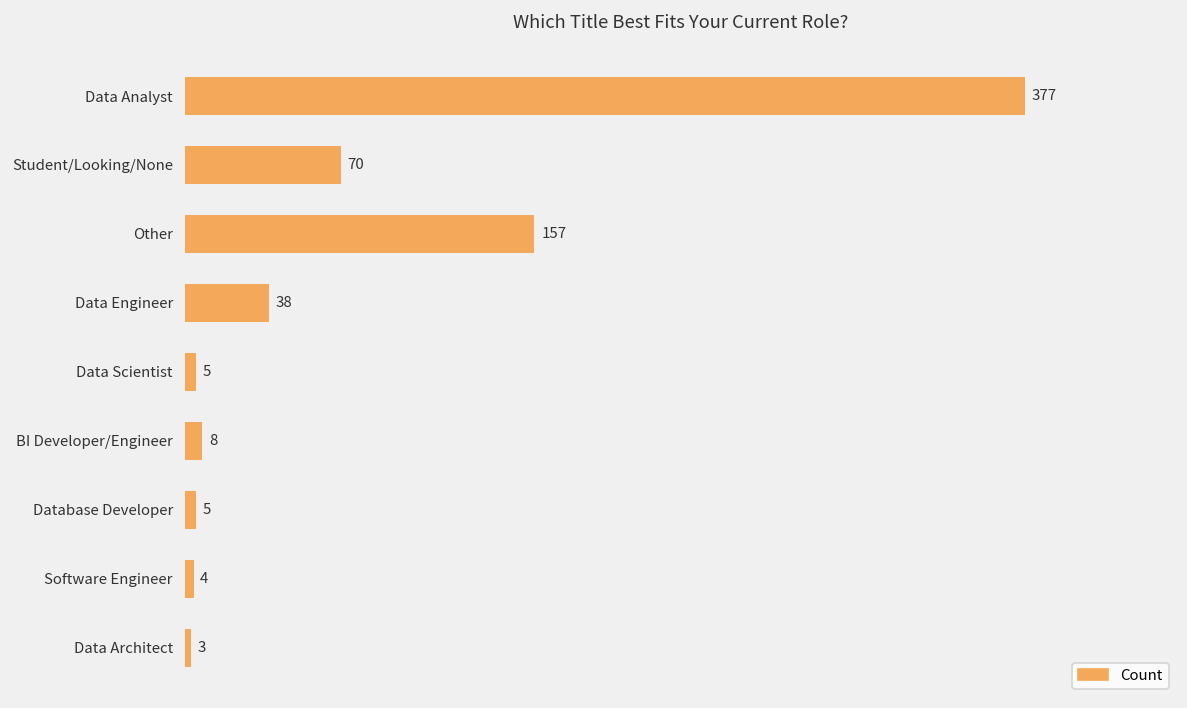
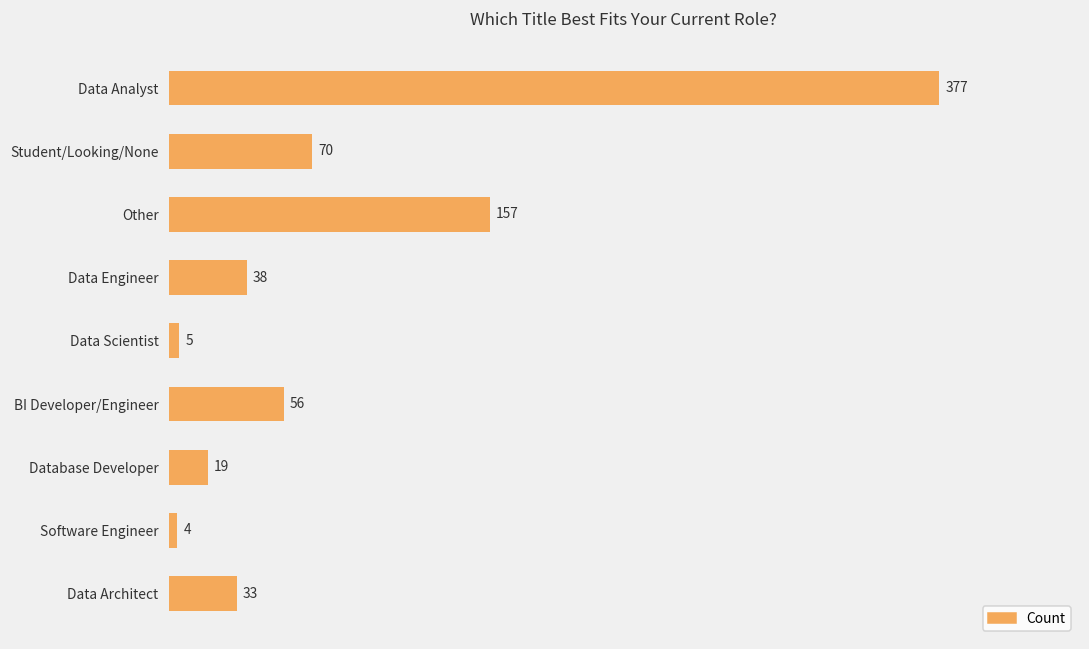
BI Developer/Engineer: 8 -> 56
Database Developer: 5 -> 19
Data Architect: 3 -> 33
